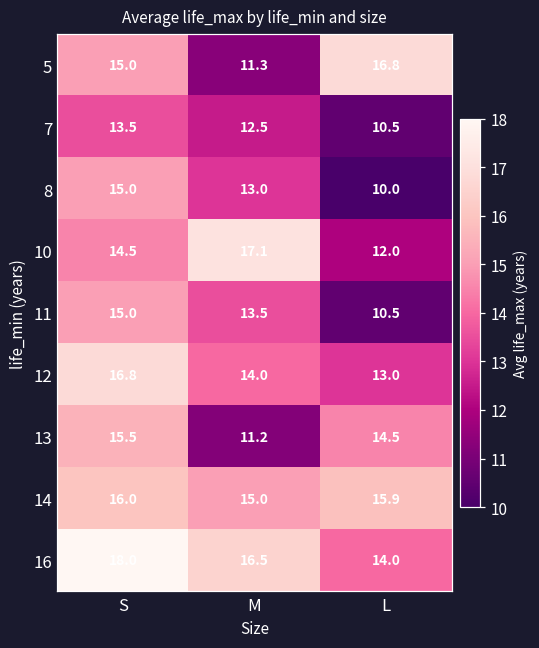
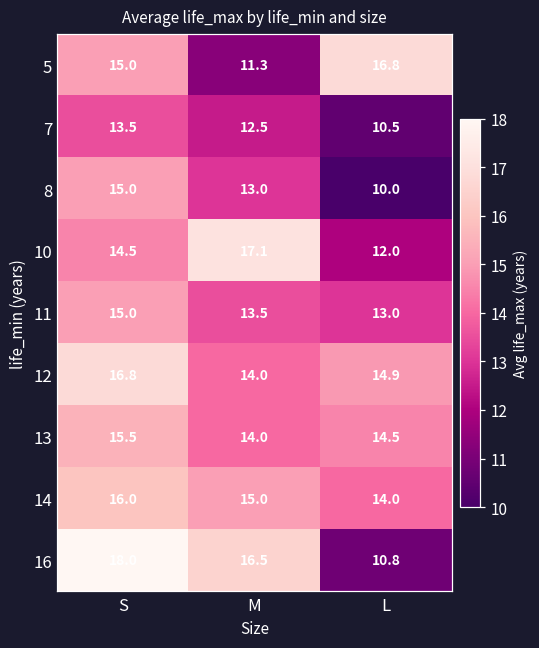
11, L: 10.5 -> 13.0
12, L: 13.0 -> 14.9
13, M: 11.2 -> 14.0
14, L: 15.9 -> 14.0
16, L: 14.0 -> 10.8
